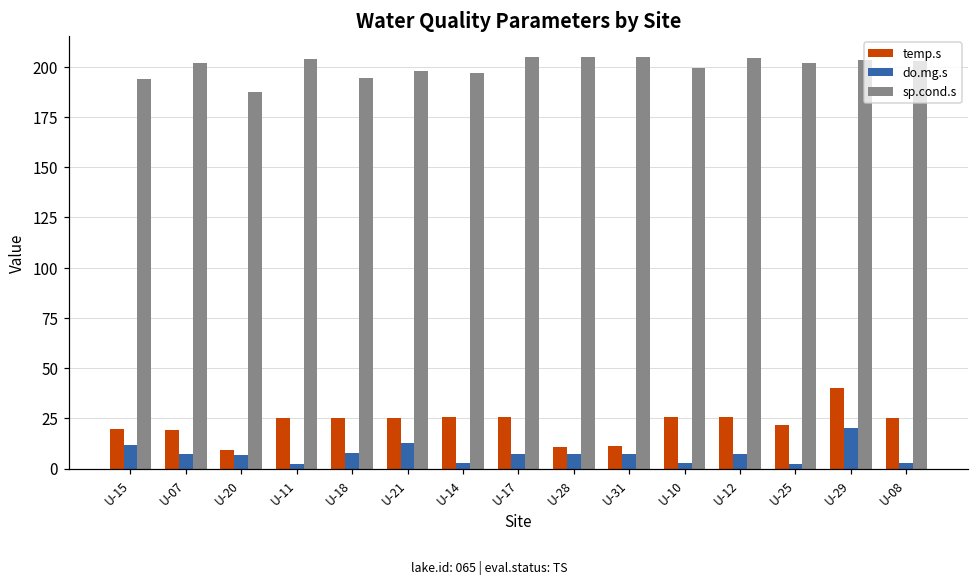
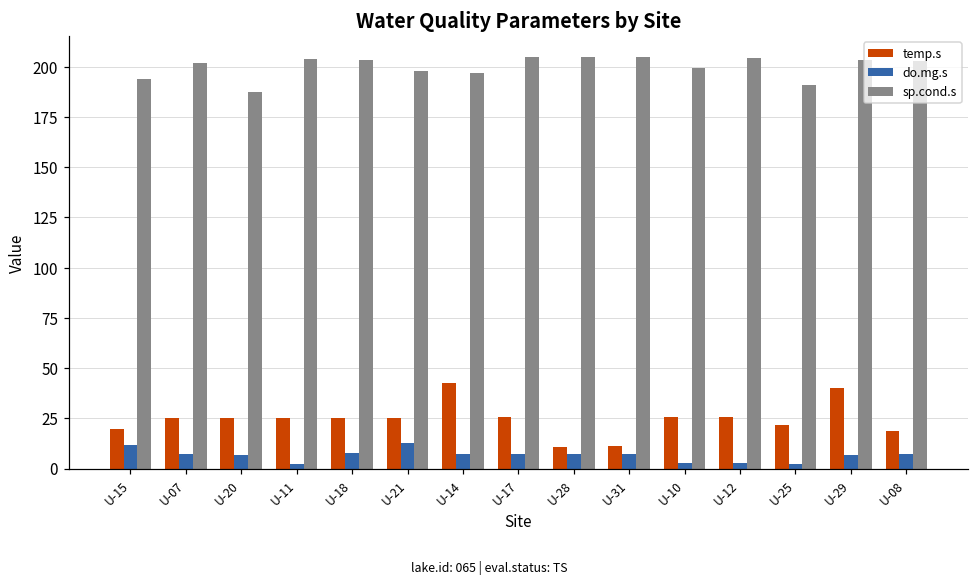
temp.s, U-07: 19 -> 25
temp.s, U-20: 9 -> 25
sp.cond.s, U-18: 194 -> 204
temp.s, U-14: 26 -> 43
do.mg.s, U-14: 3 -> 7
do.mg.s, U-12: 7 -> 3
sp.cond.s, U-25: 202 -> 191
do.mg.s, U-29: 20 -> 7
temp.s, U-08: 25 -> 19
do.mg.s, U-08: 3 -> 7
